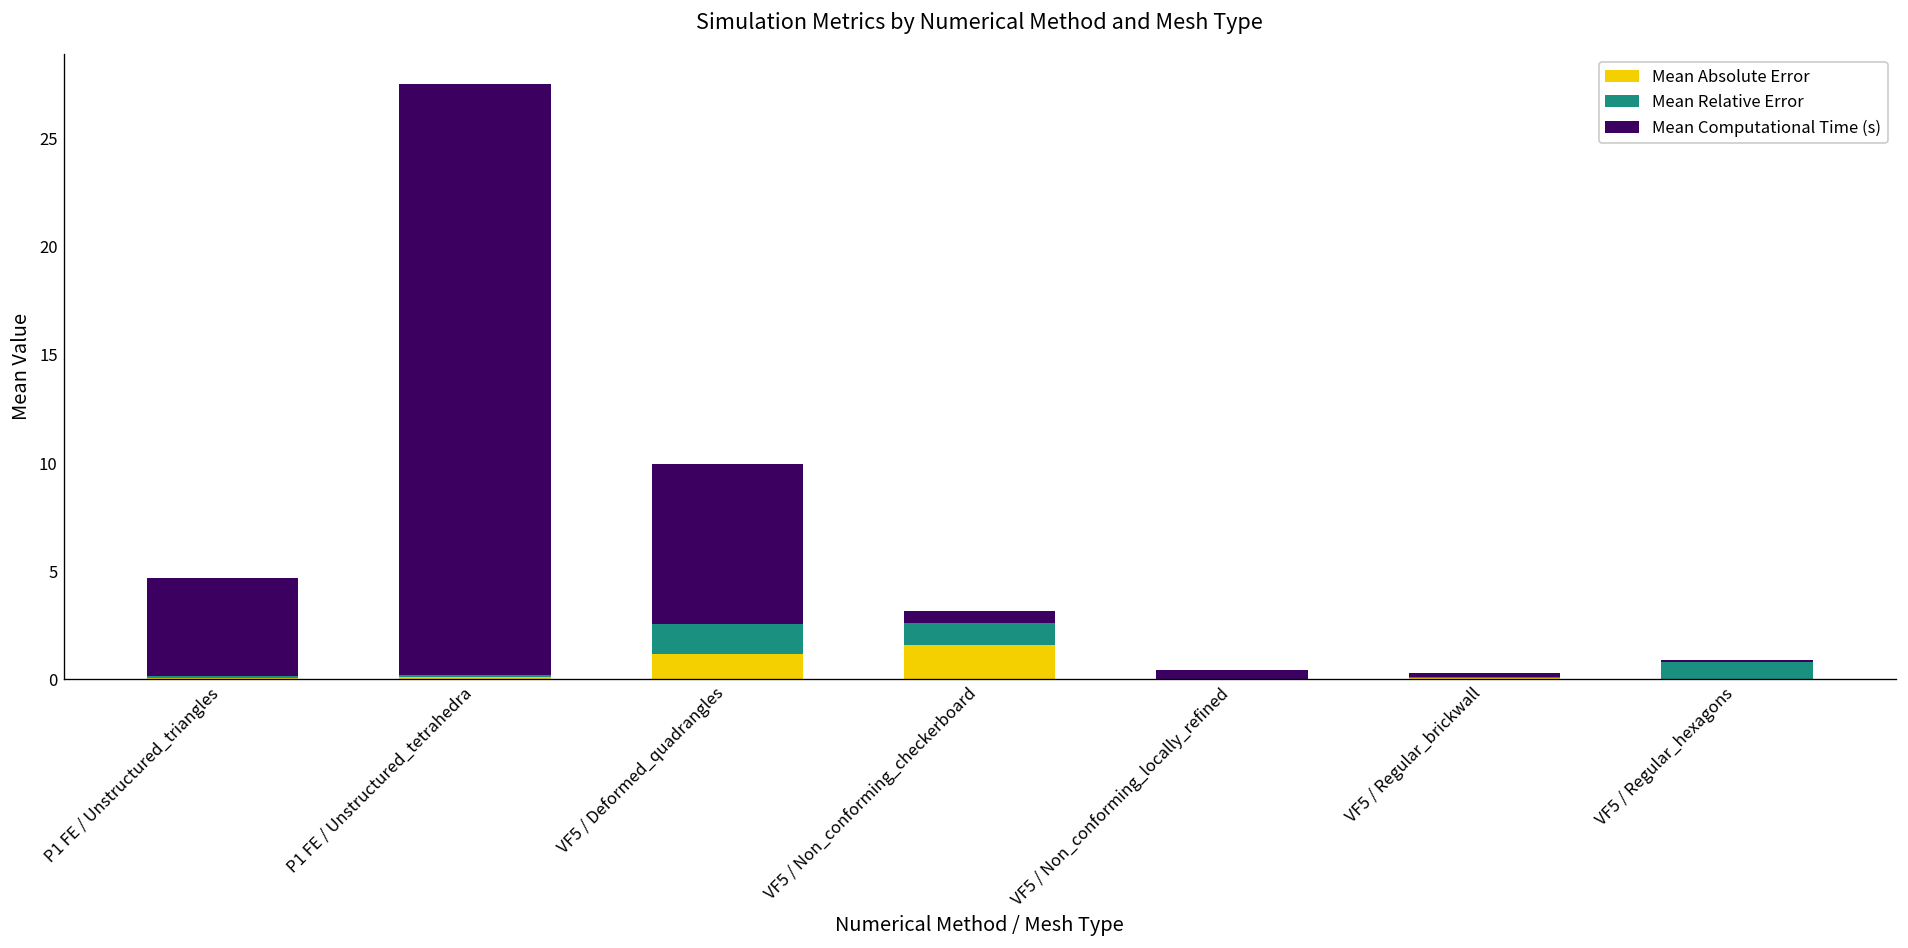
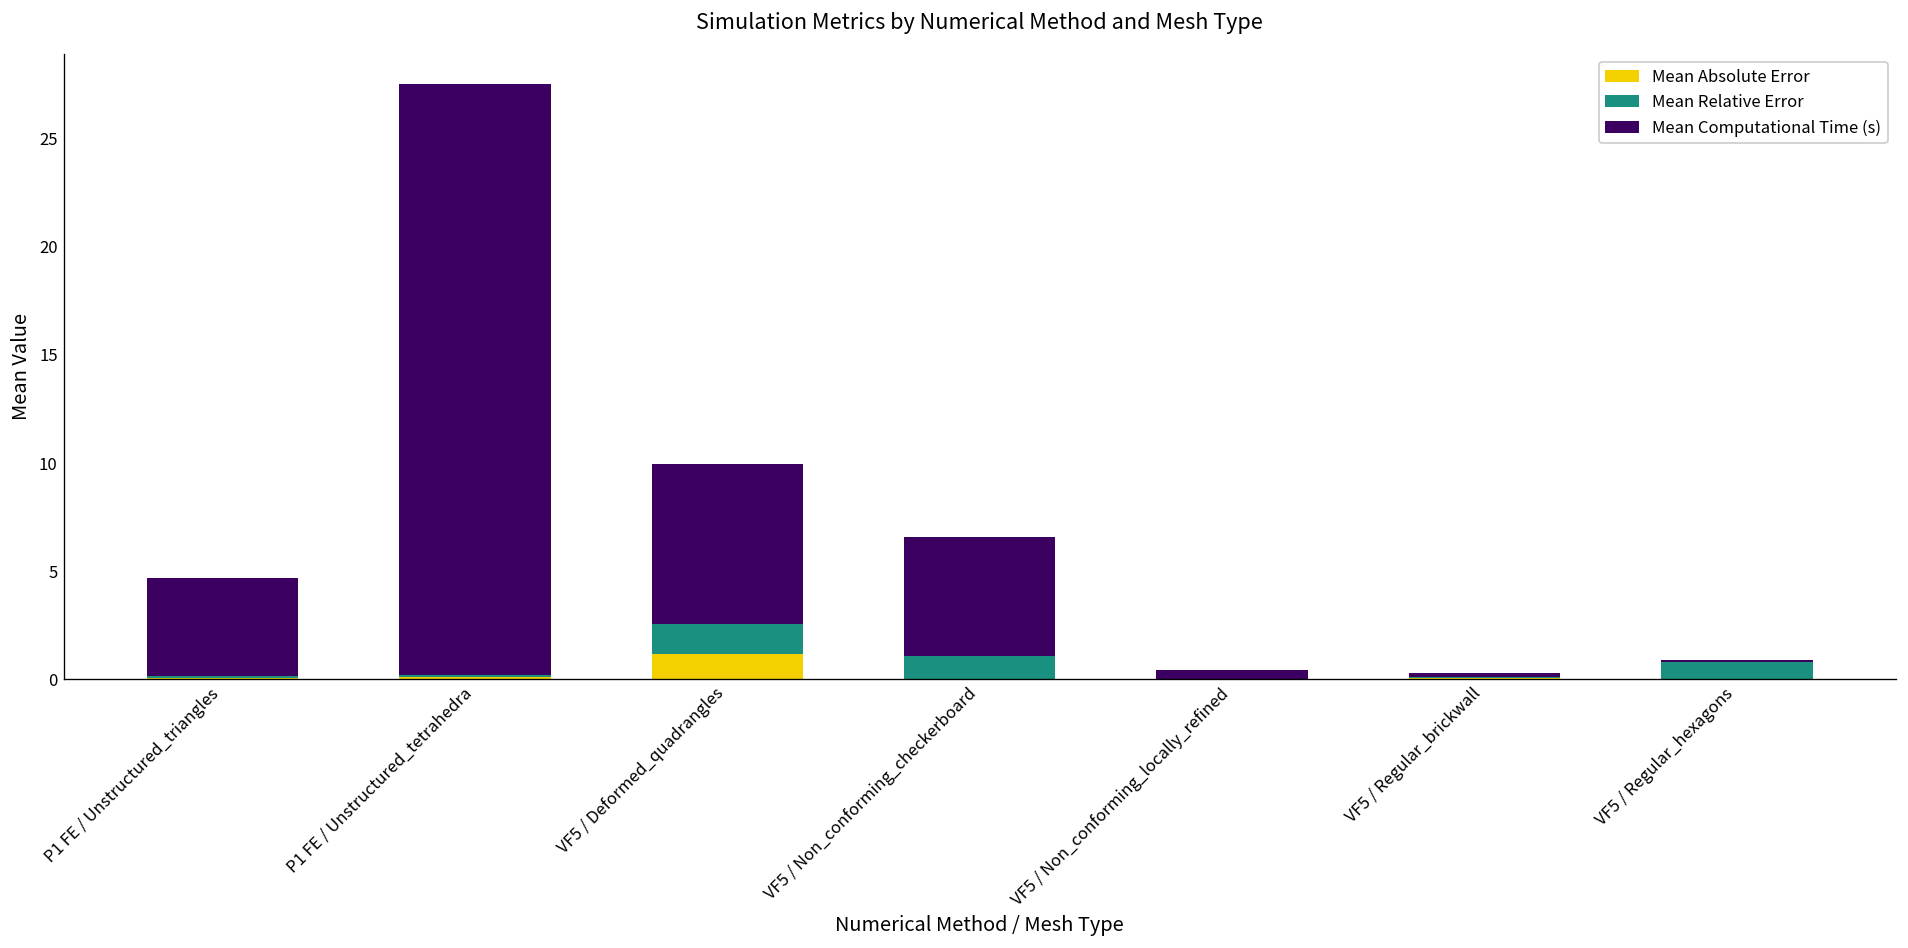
Mean Absolute Error, VF5 / Non_conforming_checkerboard: 1.6 -> 0.0
Mean Computational Time (s), VF5 / Non_conforming_checkerboard: 0.6 -> 5.5
